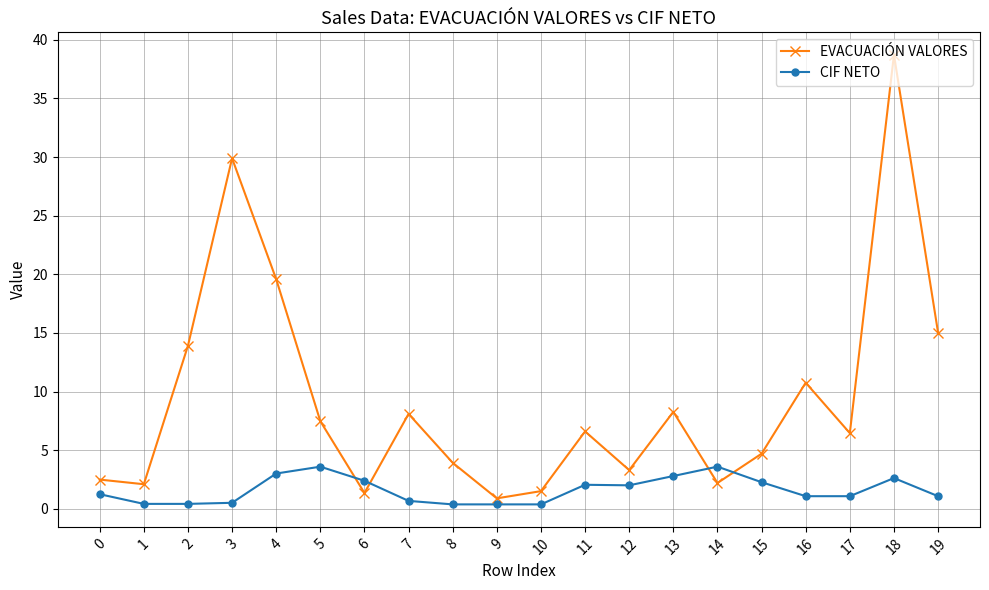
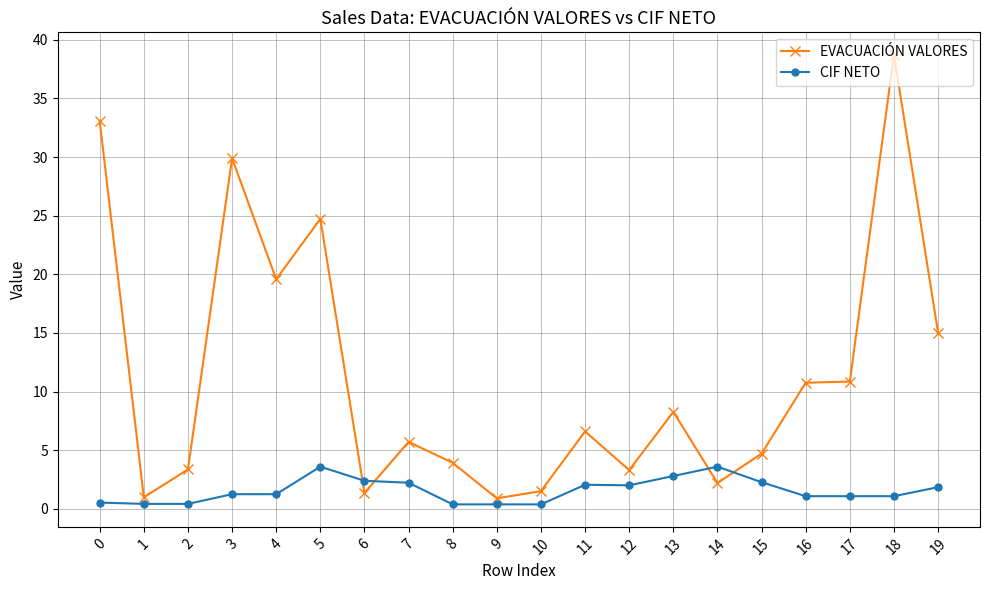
EVACUACIÓN VALORES, 0: 2.5 -> 33.1
CIF NETO, 0: 1.2 -> 0.5
EVACUACIÓN VALORES, 1: 2.1 -> 1.0
EVACUACIÓN VALORES, 2: 13.9 -> 3.4
CIF NETO, 3: 0.5 -> 1.2
CIF NETO, 4: 3.0 -> 1.2
EVACUACIÓN VALORES, 5: 7.5 -> 24.7
EVACUACIÓN VALORES, 7: 8.1 -> 5.7
CIF NETO, 7: 0.7 -> 2.2
EVACUACIÓN VALORES, 17: 6.5 -> 10.9
CIF NETO, 18: 2.6 -> 1.1
CIF NETO, 19: 1.1 -> 1.8
